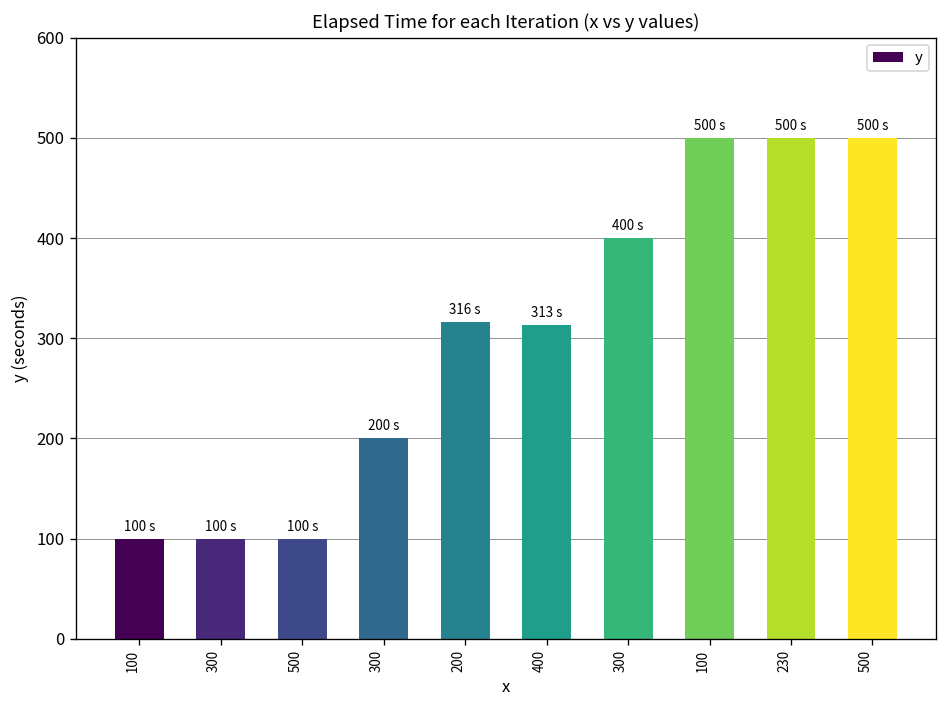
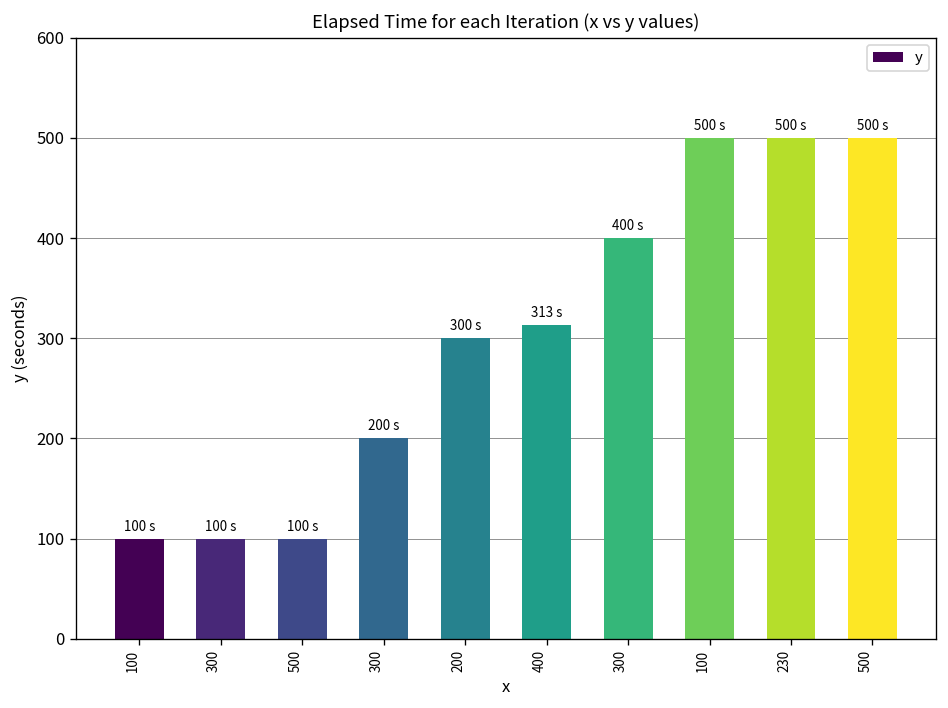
200: 316 -> 300
